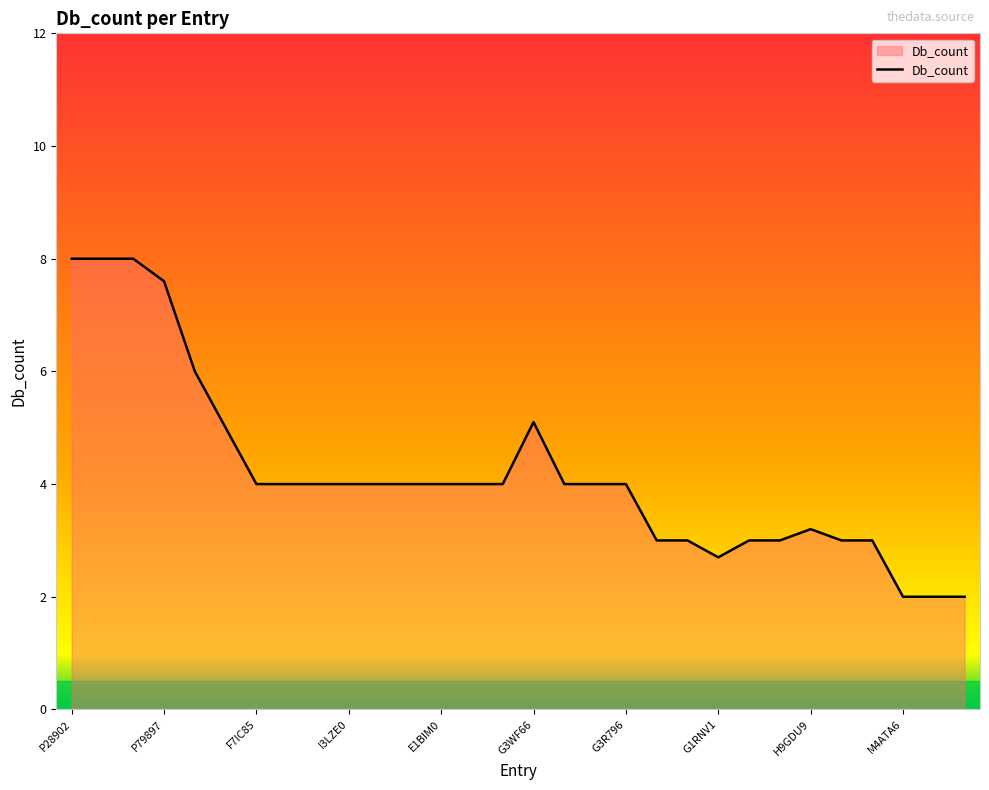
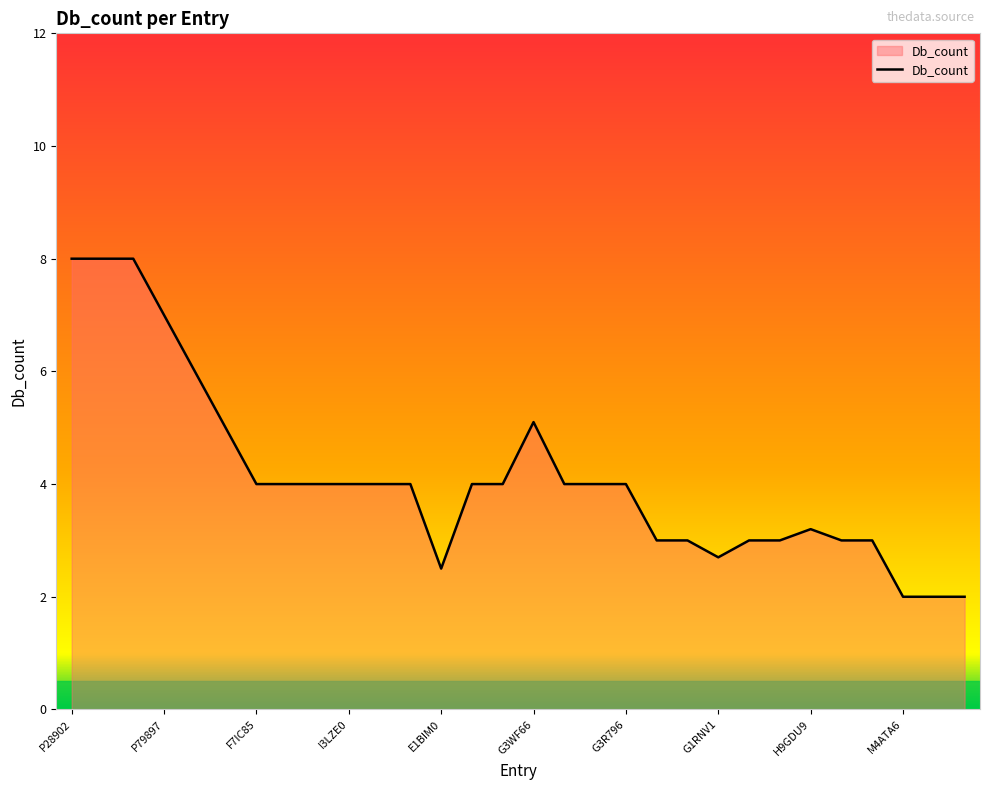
P79897: 7.6 -> 7.0
E1BIM0: 4.0 -> 2.5
